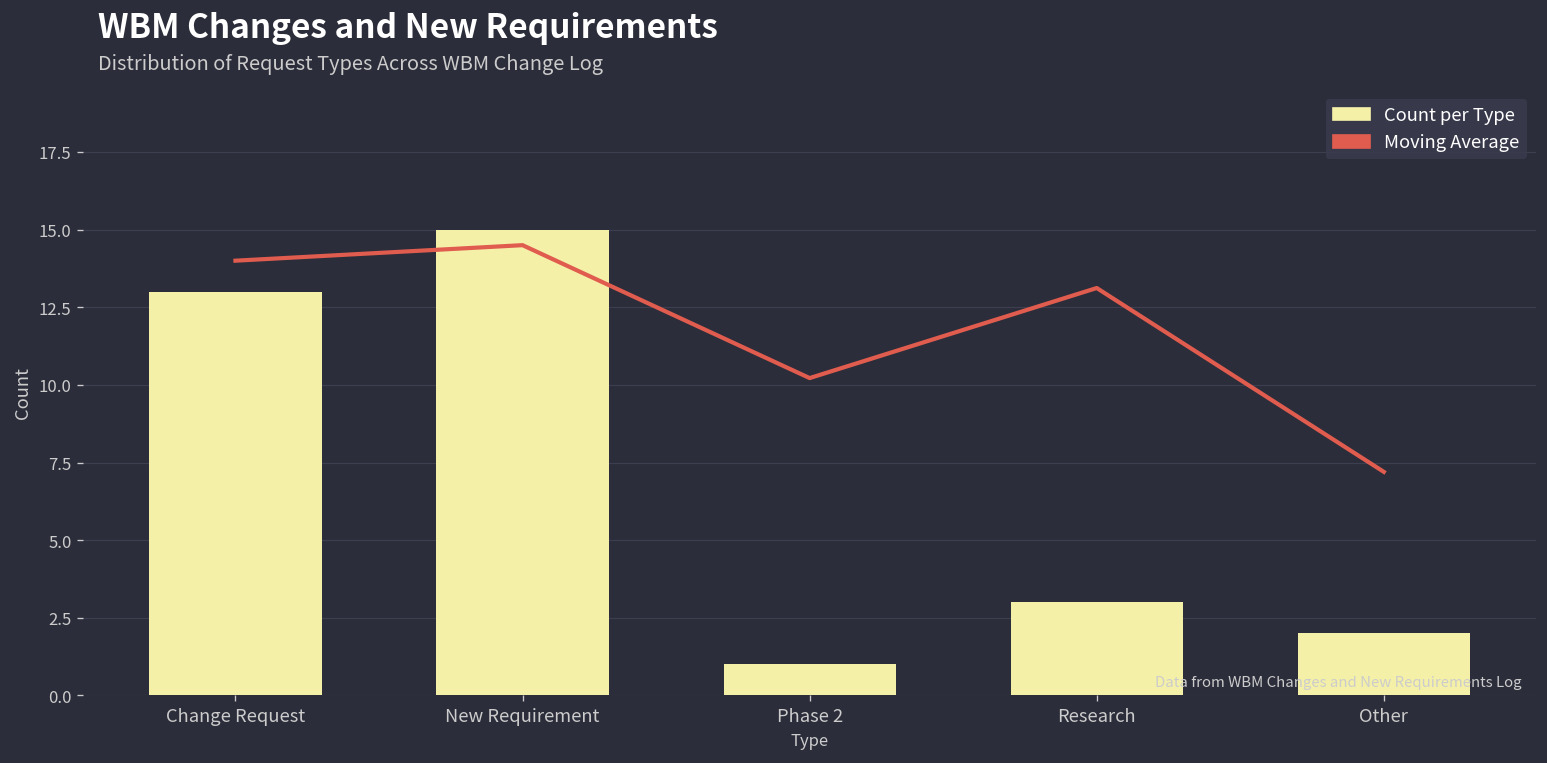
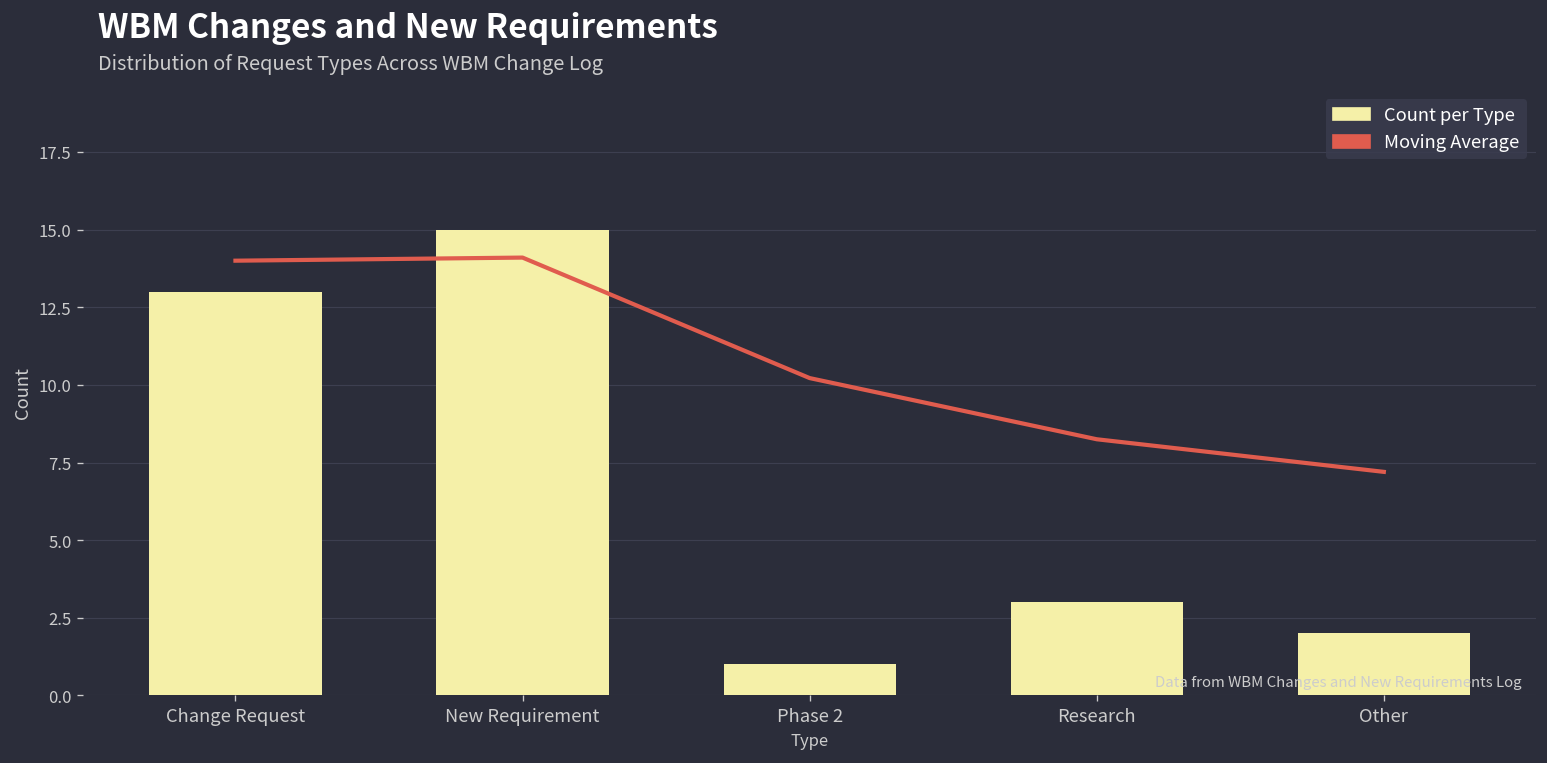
Moving Average, New Requirement: 14.5 -> 14.1
Moving Average, Research: 13.1 -> 8.3
